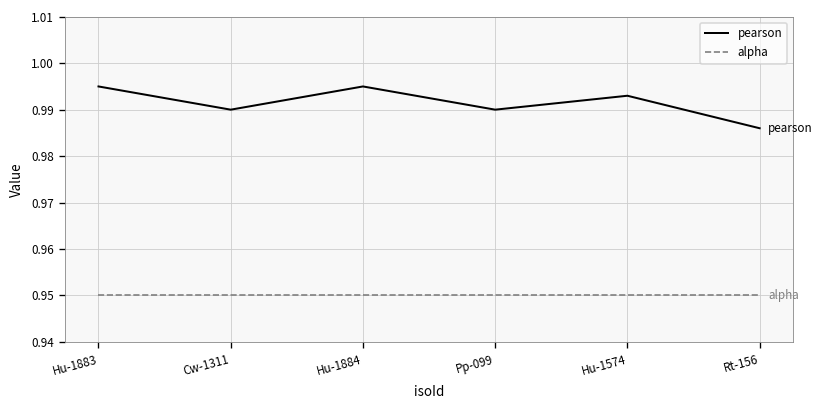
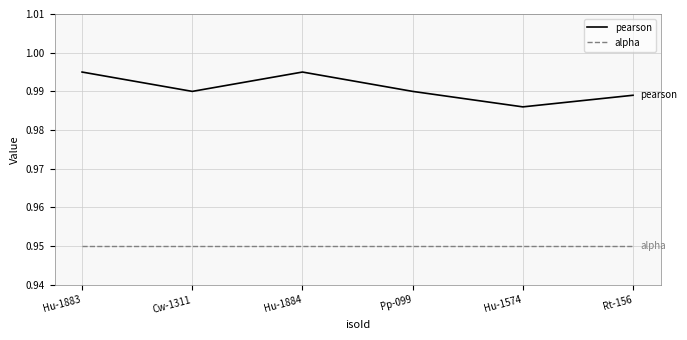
pearson, Hu-1574: 0.993 -> 0.986
pearson, Rt-156: 0.986 -> 0.989
